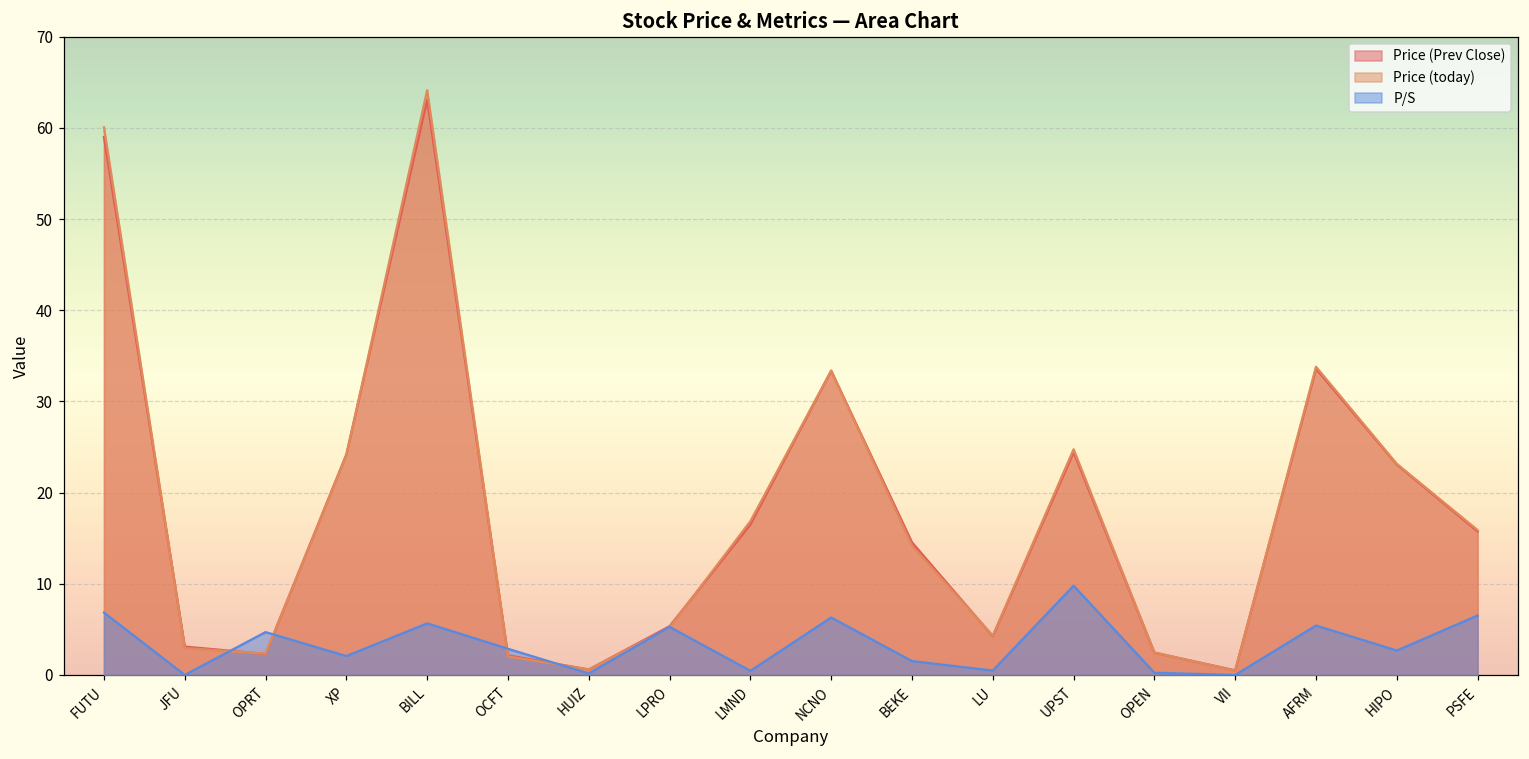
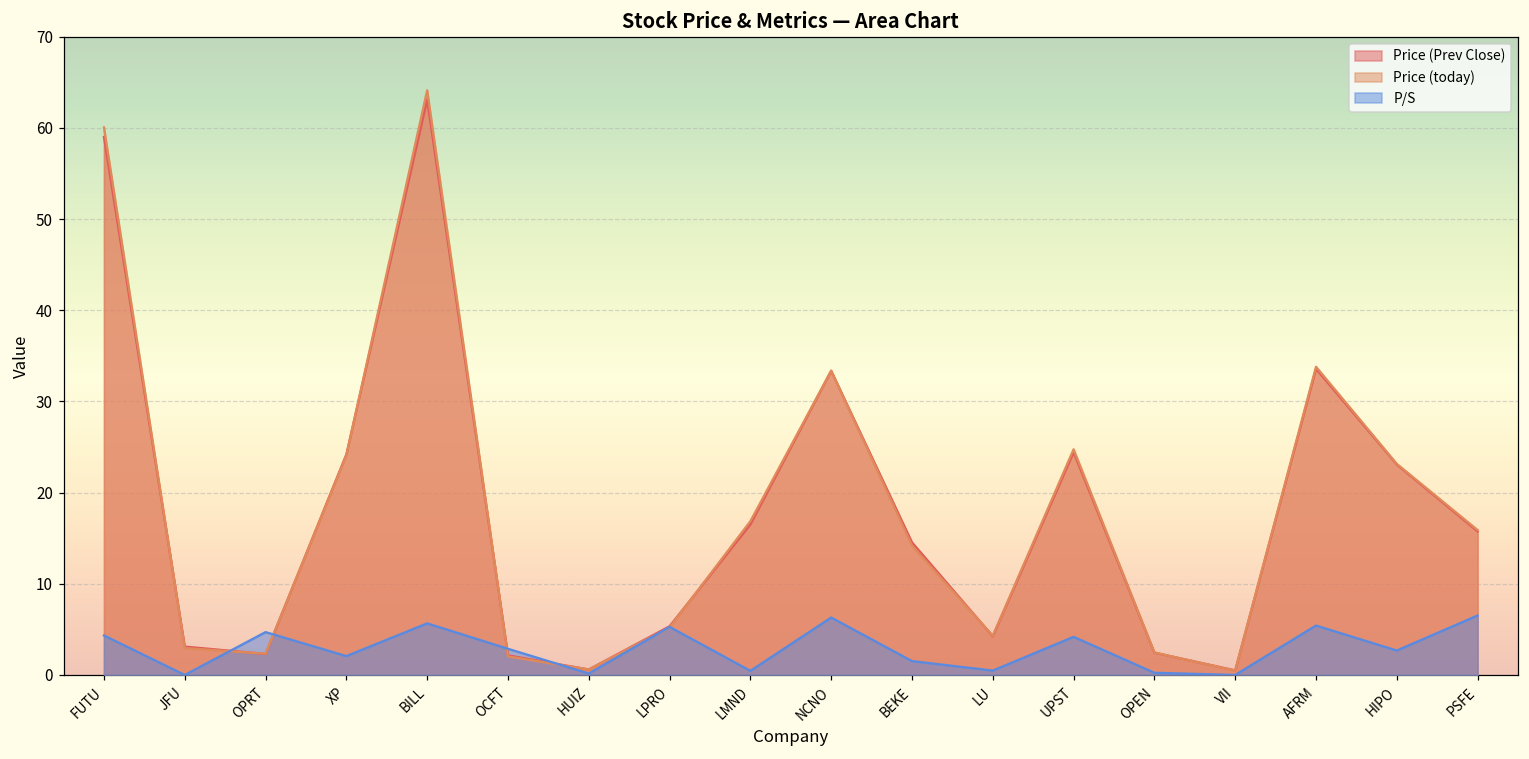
P/S, FUTU: 7 -> 4
P/S, UPST: 10 -> 4
